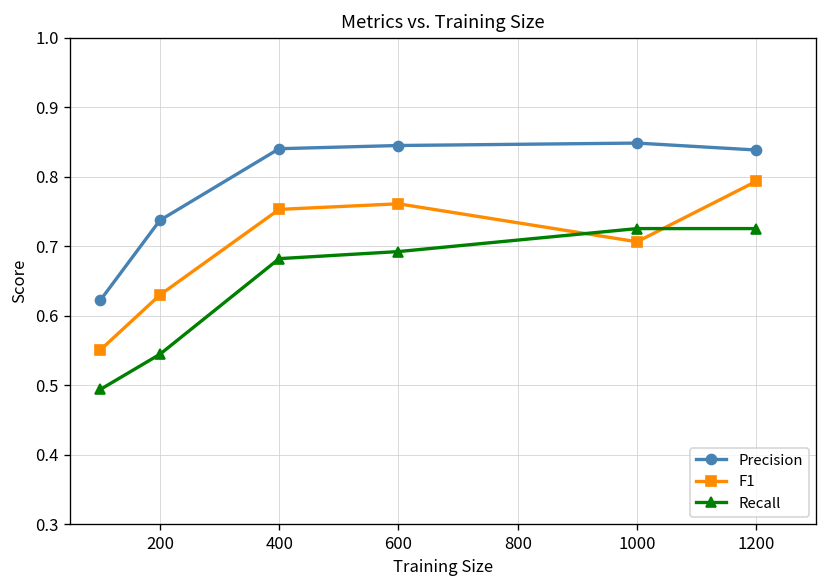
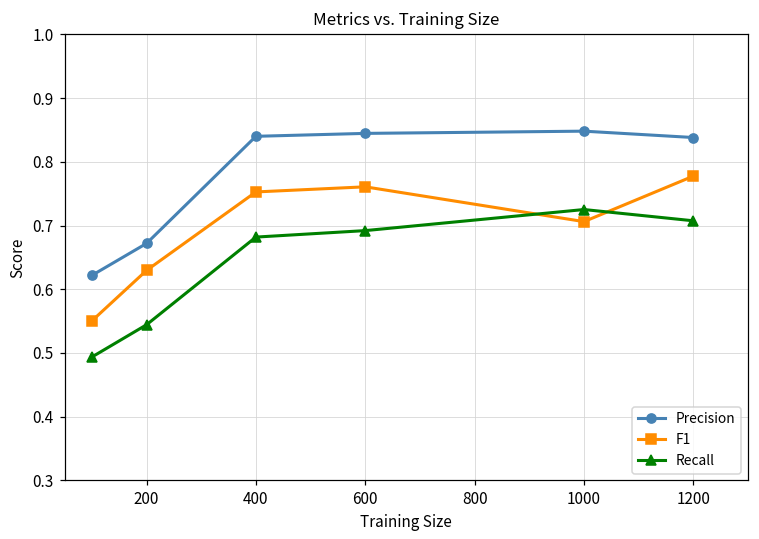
Precision, 200: 0.74 -> 0.67
F1, 1200: 0.79 -> 0.78
Recall, 1200: 0.73 -> 0.71
